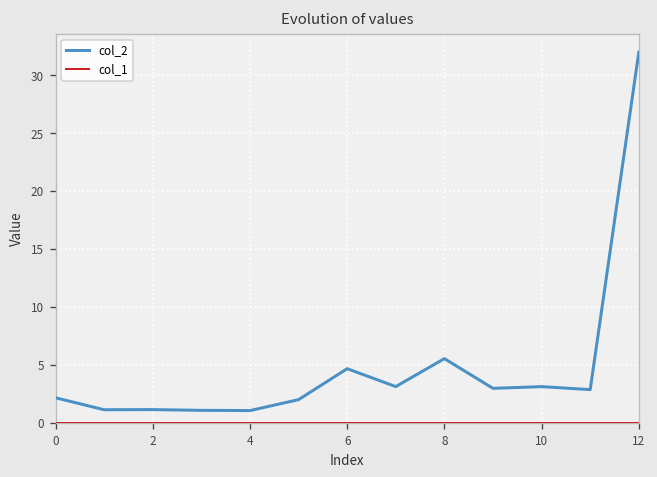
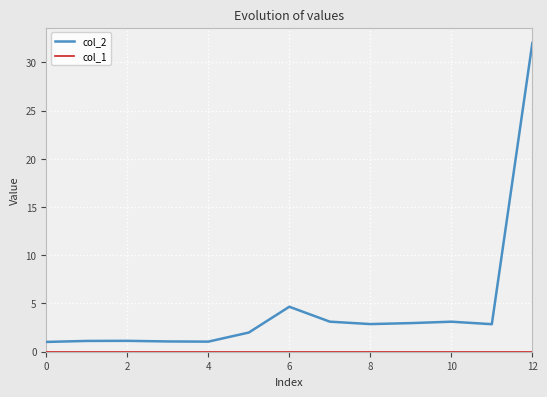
col_2, 0: 2 -> 1
col_2, 8: 6 -> 3
